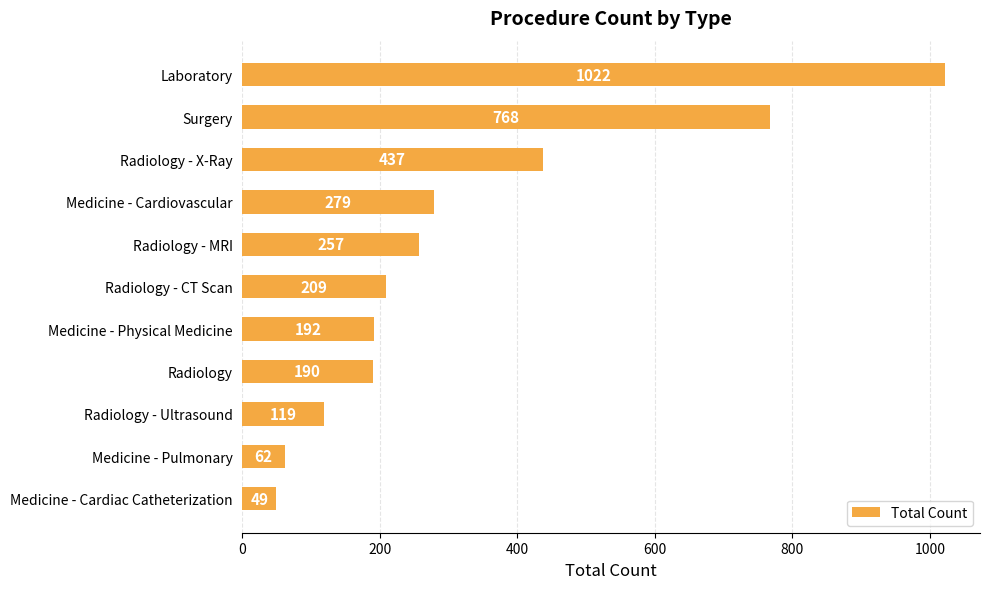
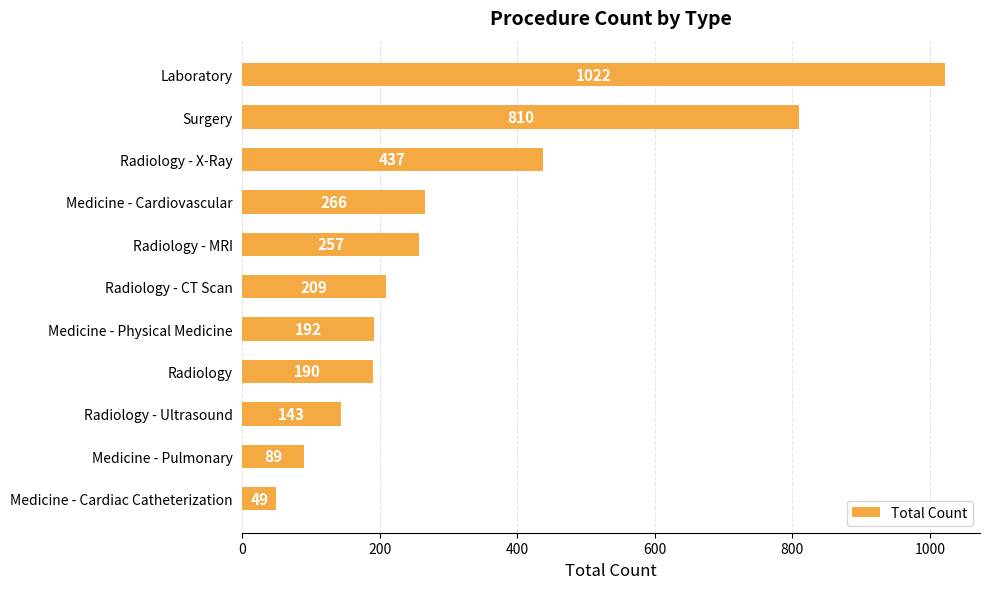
Surgery: 768 -> 810
Medicine - Cardiovascular: 279 -> 266
Radiology - Ultrasound: 119 -> 143
Medicine - Pulmonary: 62 -> 89
